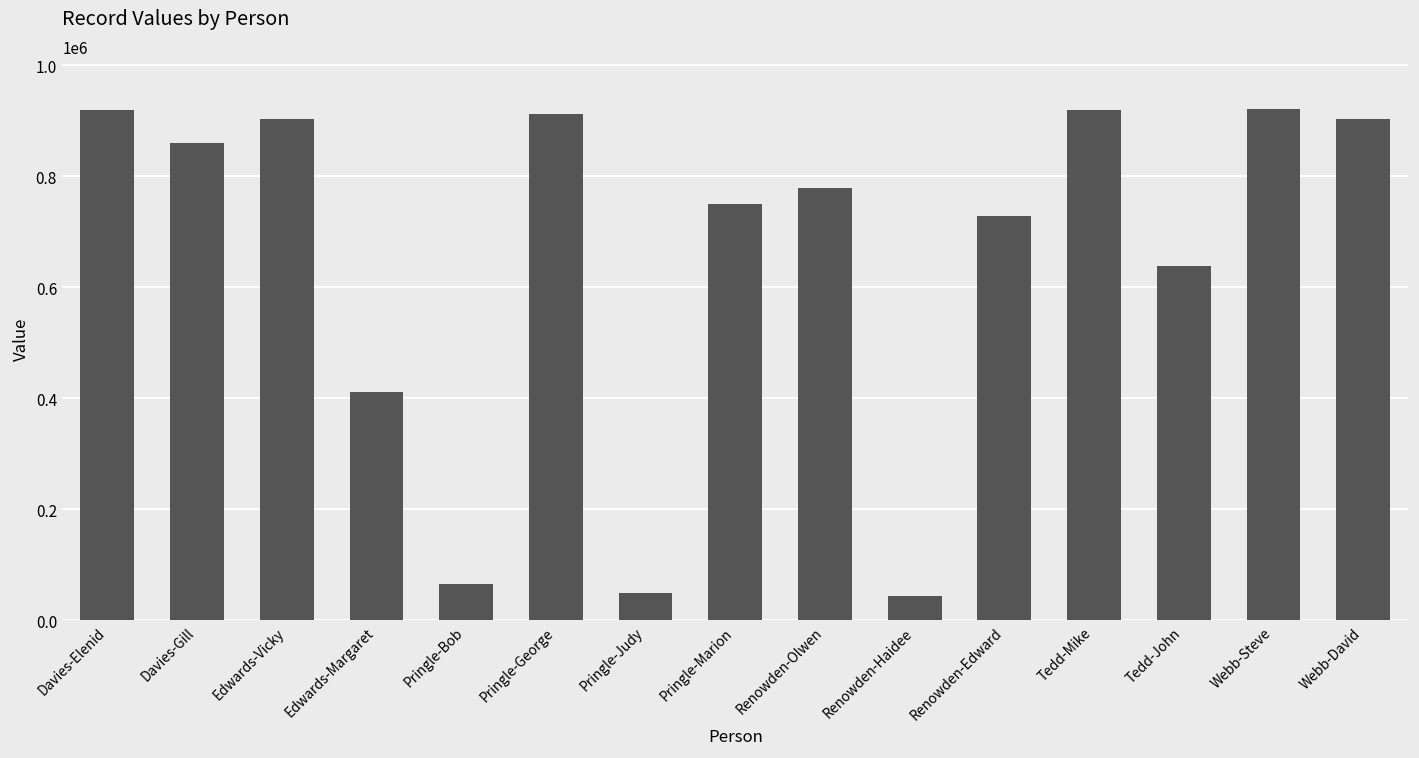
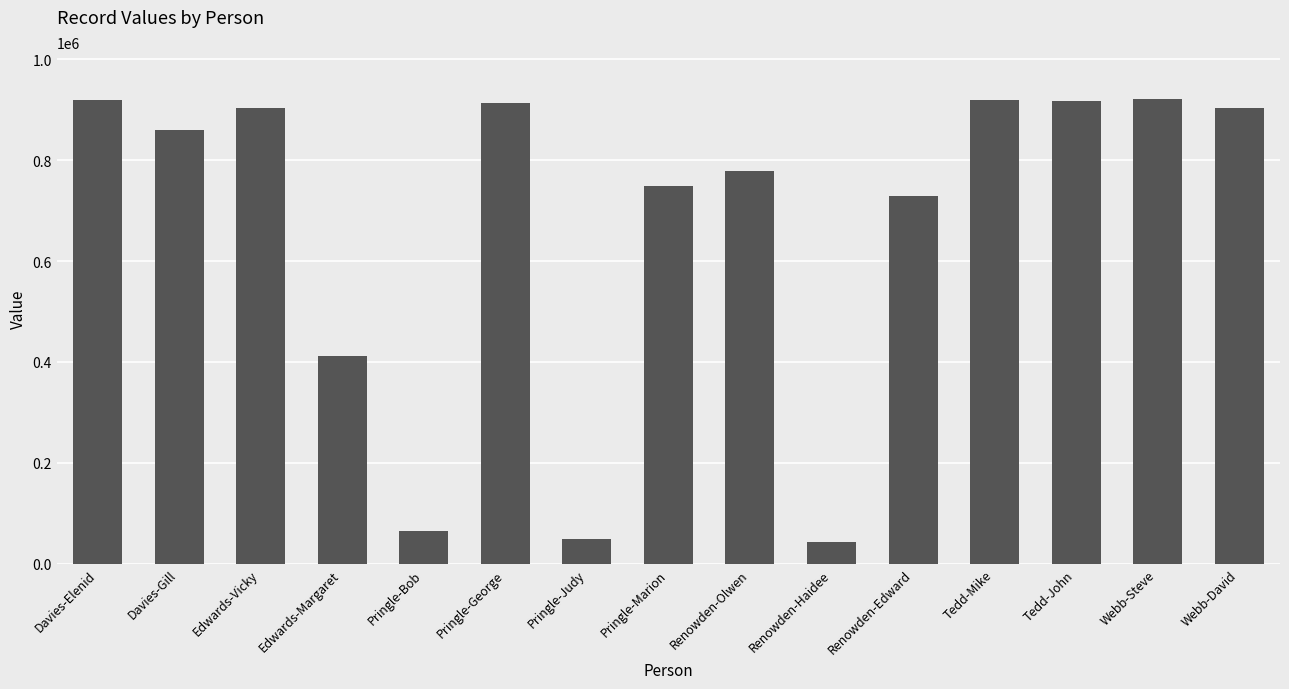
Tedd-John: 640000 -> 920000
